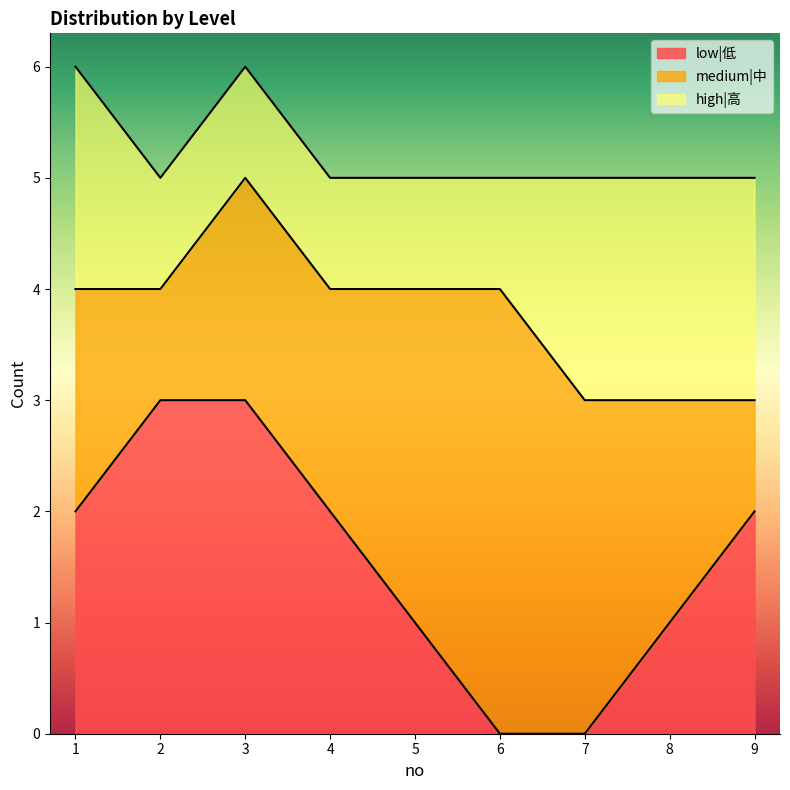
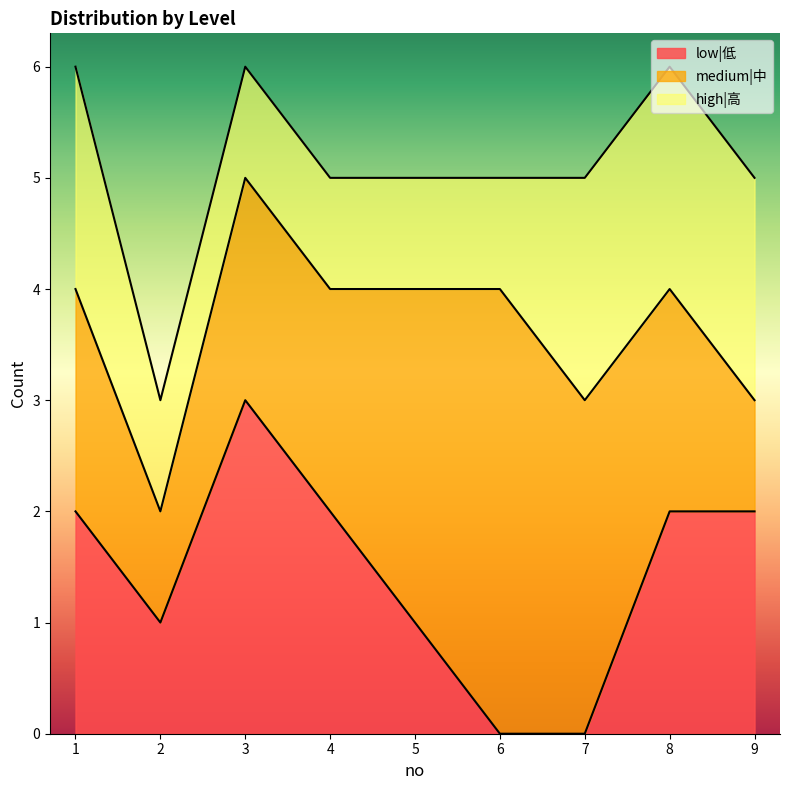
low|低, 2: 3 -> 1
low|低, 8: 1 -> 2
